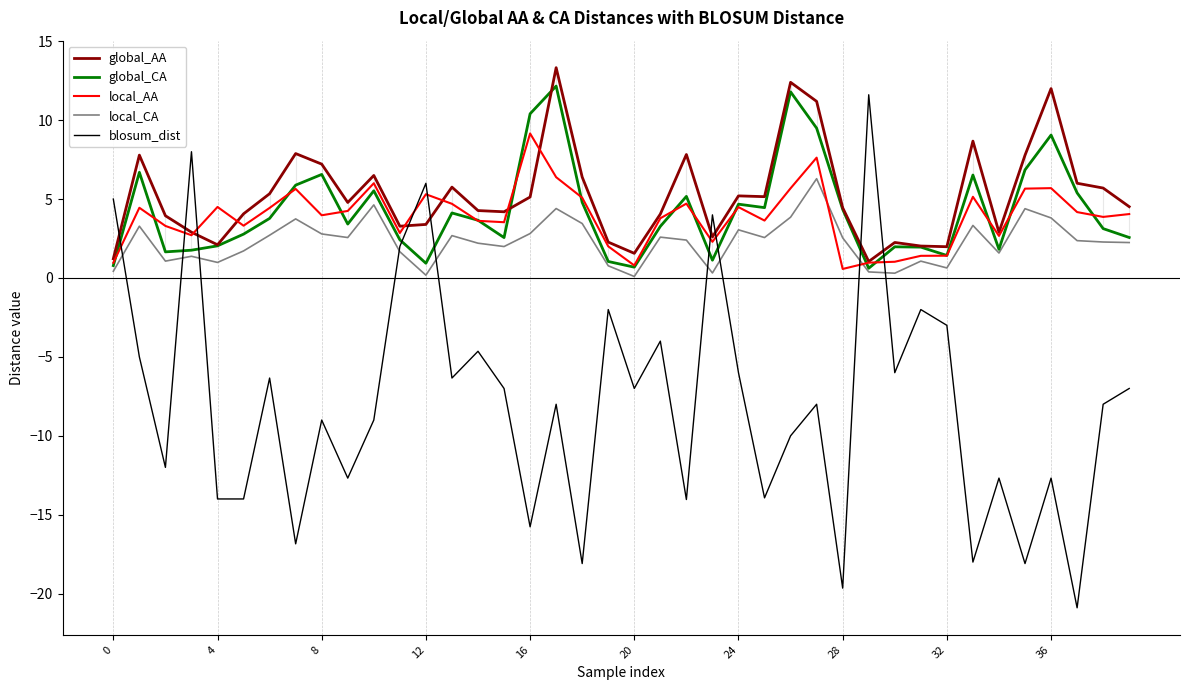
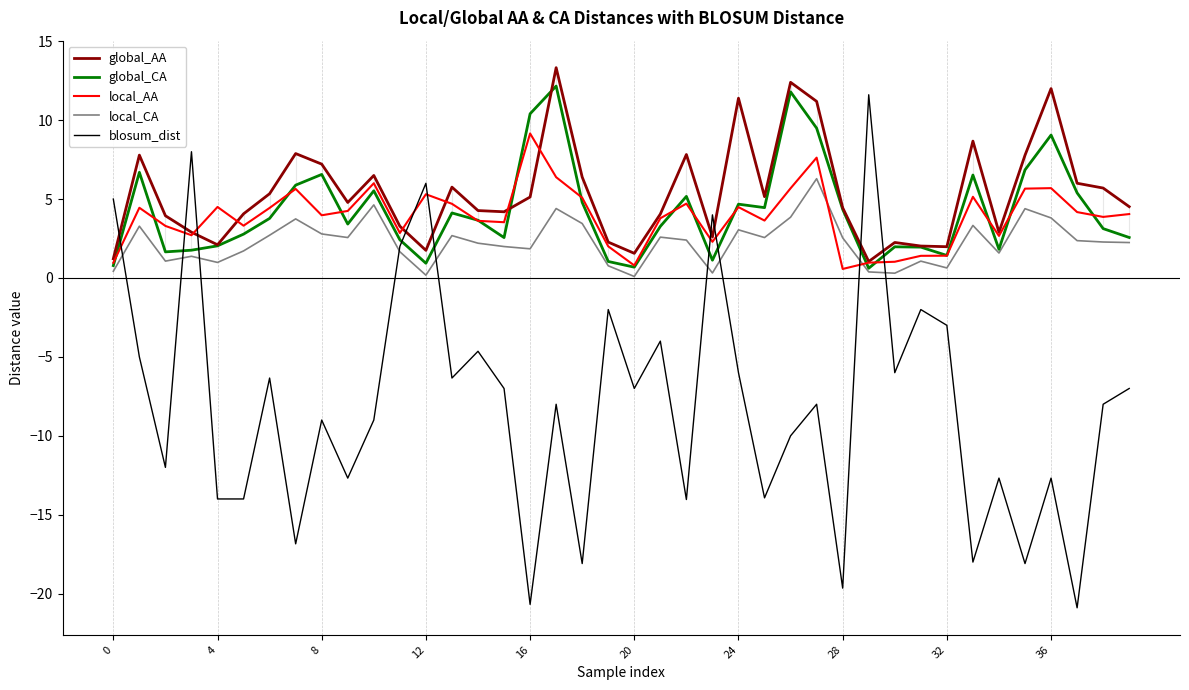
global_AA, 12: 3.4 -> 1.8
local_CA, 16: 2.8 -> 1.8
blosum_dist, 16: -15.8 -> -20.7
global_AA, 24: 5.2 -> 11.4
